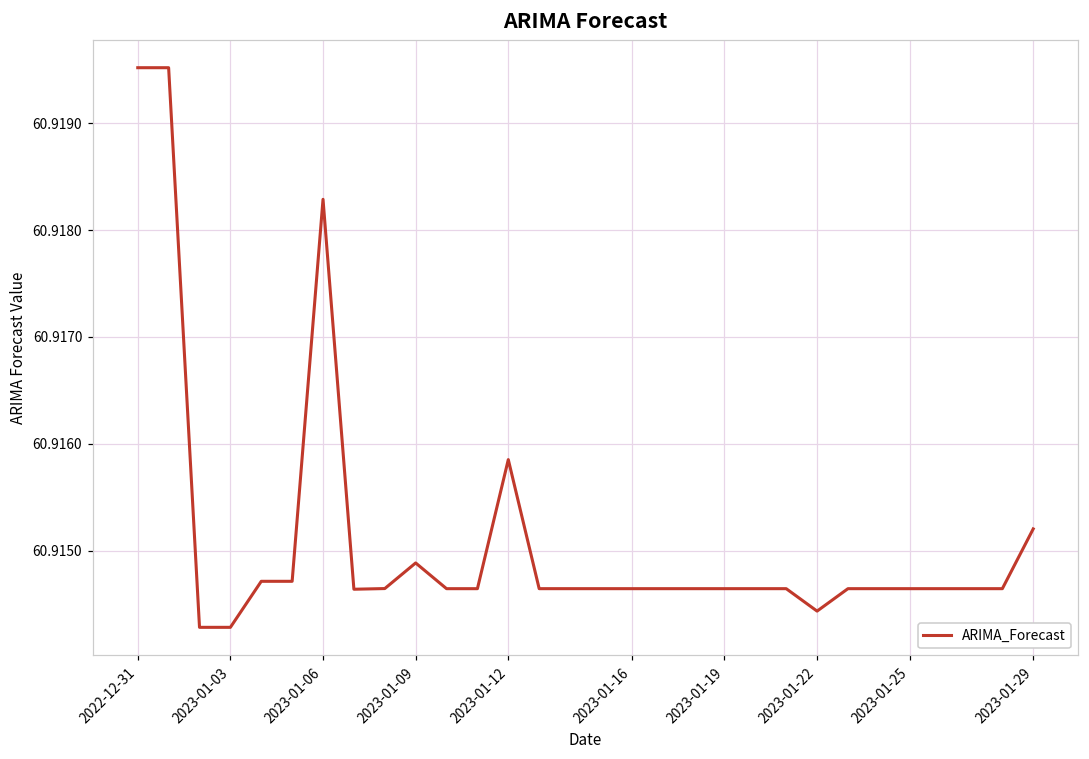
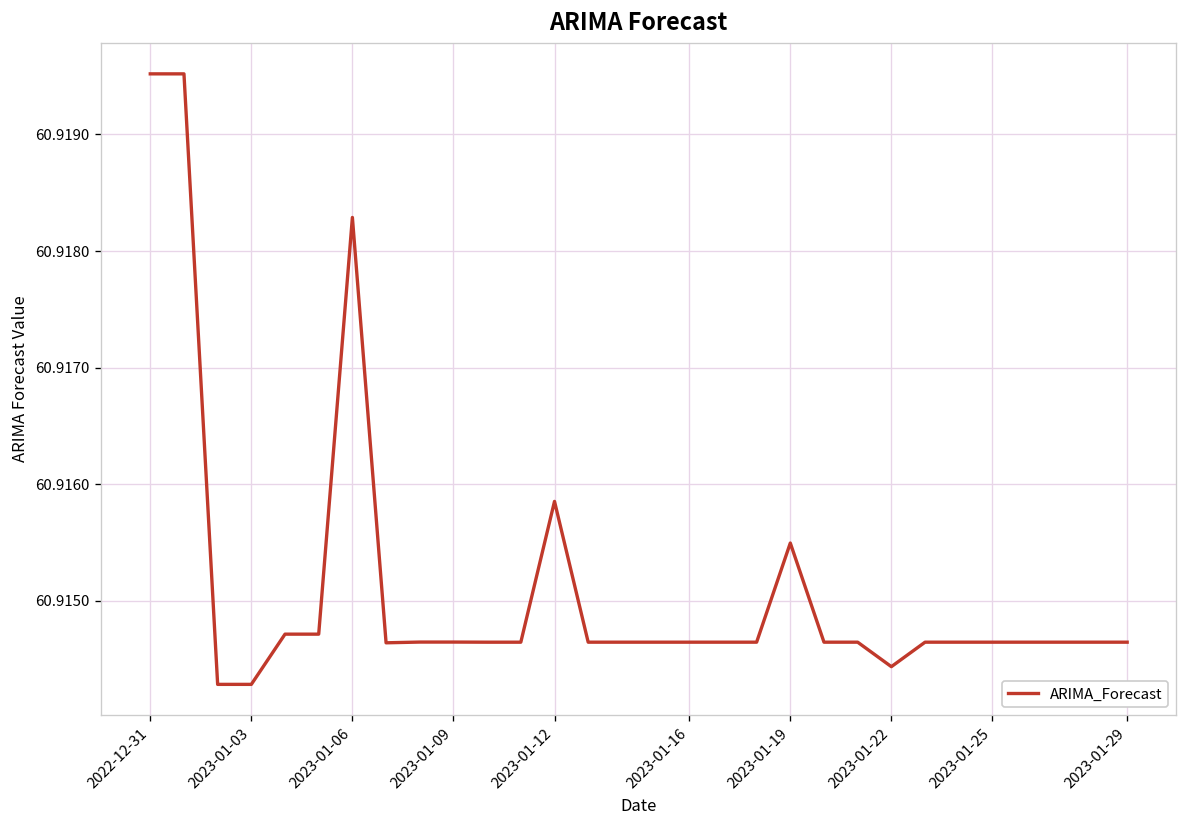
2023-01-09: 60.9149 -> 60.9146
2023-01-19: 60.9146 -> 60.9155
2023-01-29: 60.9152 -> 60.9146
